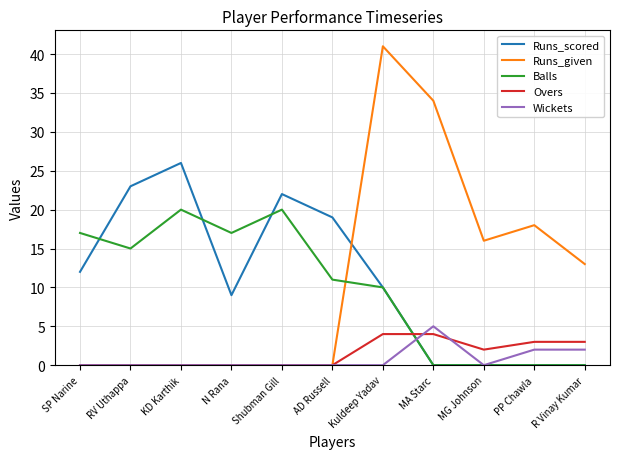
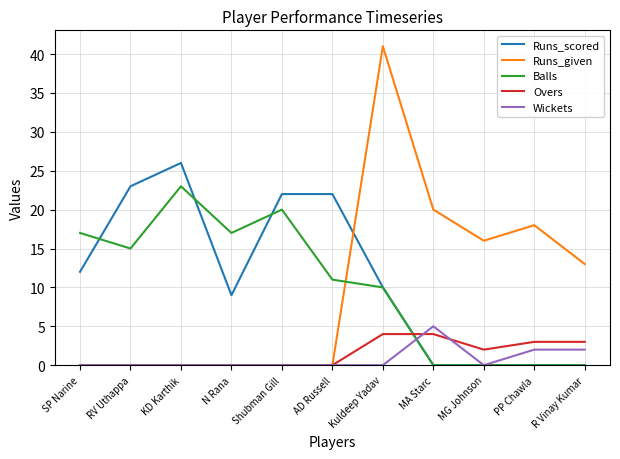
Balls, KD Karthik: 20 -> 23
Runs_scored, AD Russell: 19 -> 22
Runs_given, MA Starc: 34 -> 20
